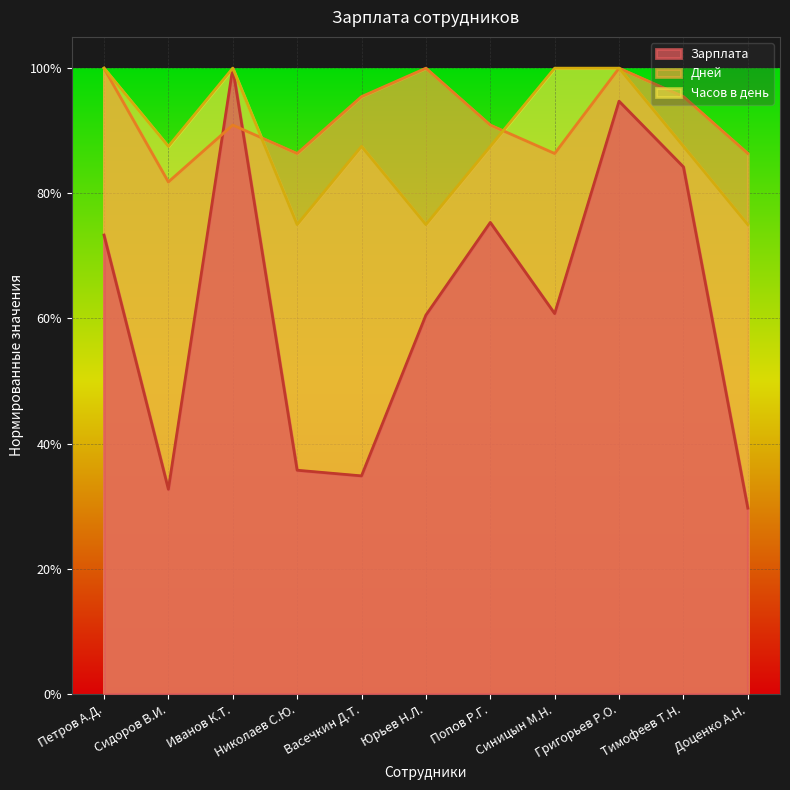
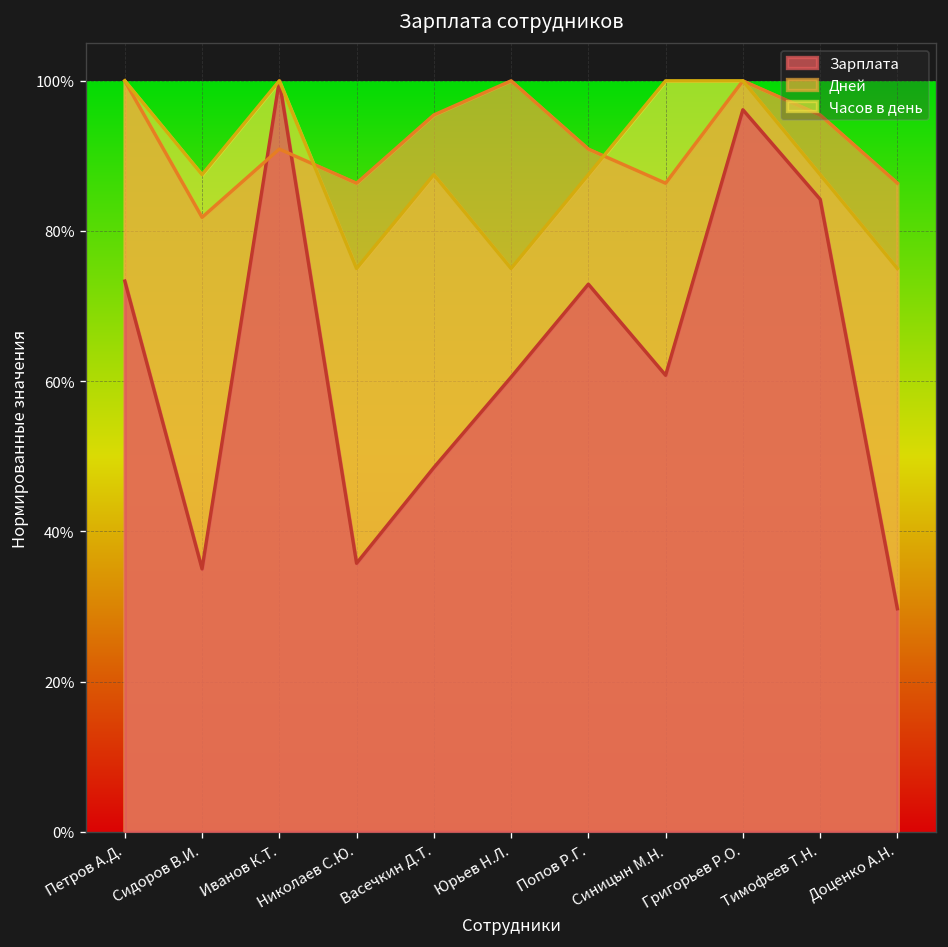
Зарплата, Сидоров В.И.: 33% -> 35%
Зарплата, Васечкин Д.Т.: 35% -> 48%
Зарплата, Попов Р.Г.: 75% -> 73%
Зарплата, Григорьев Р.О.: 95% -> 96%
